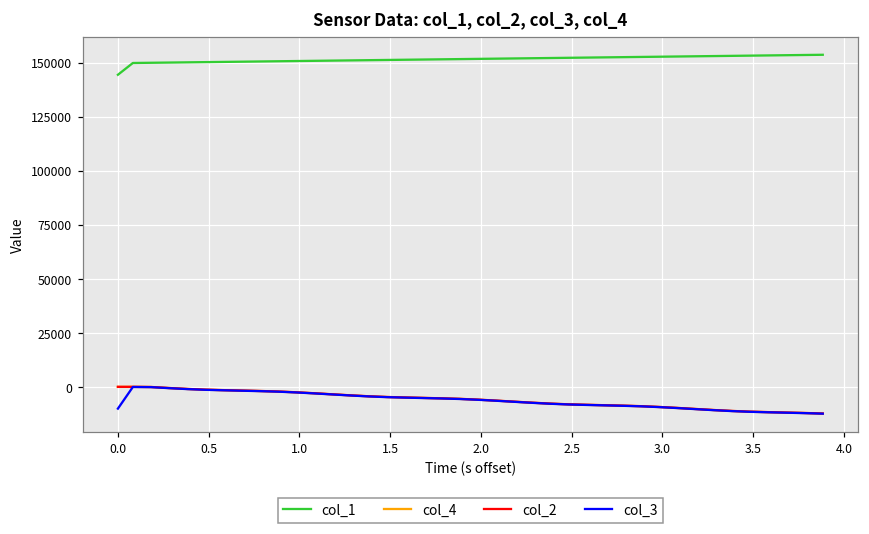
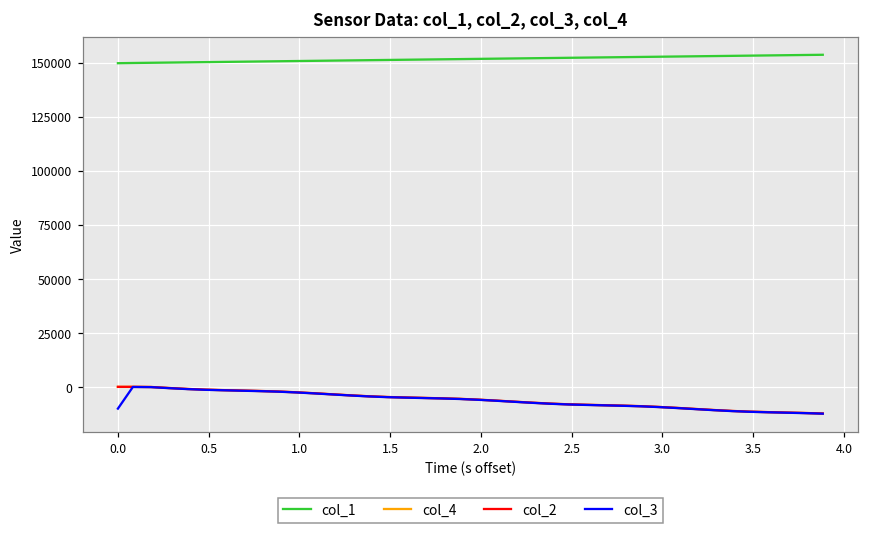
col_1, 0.0: 144000 -> 150000
